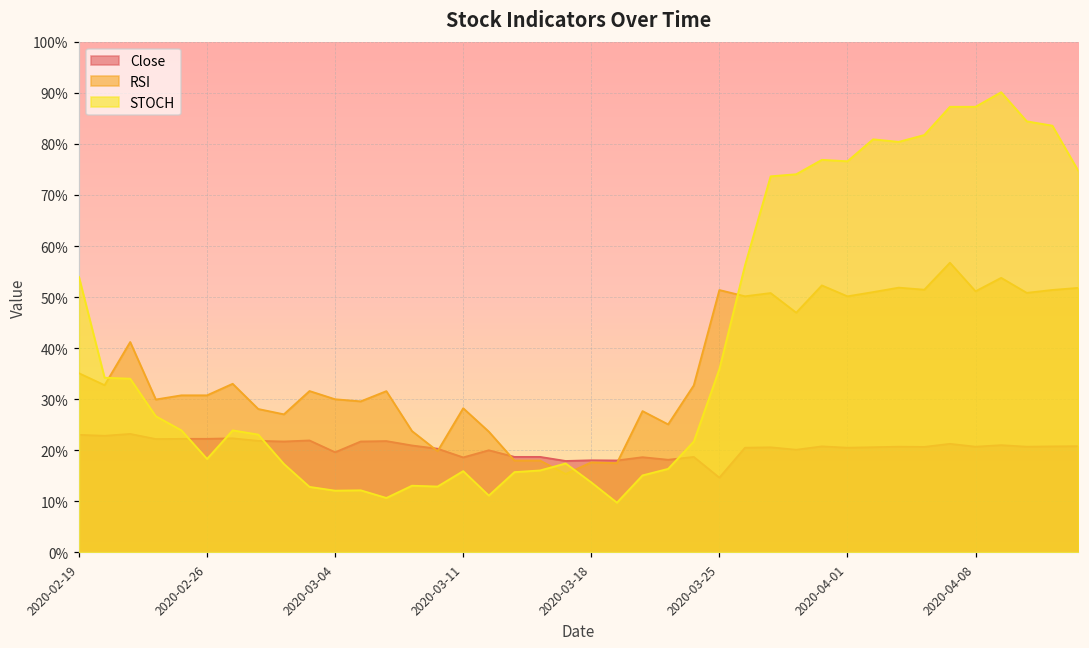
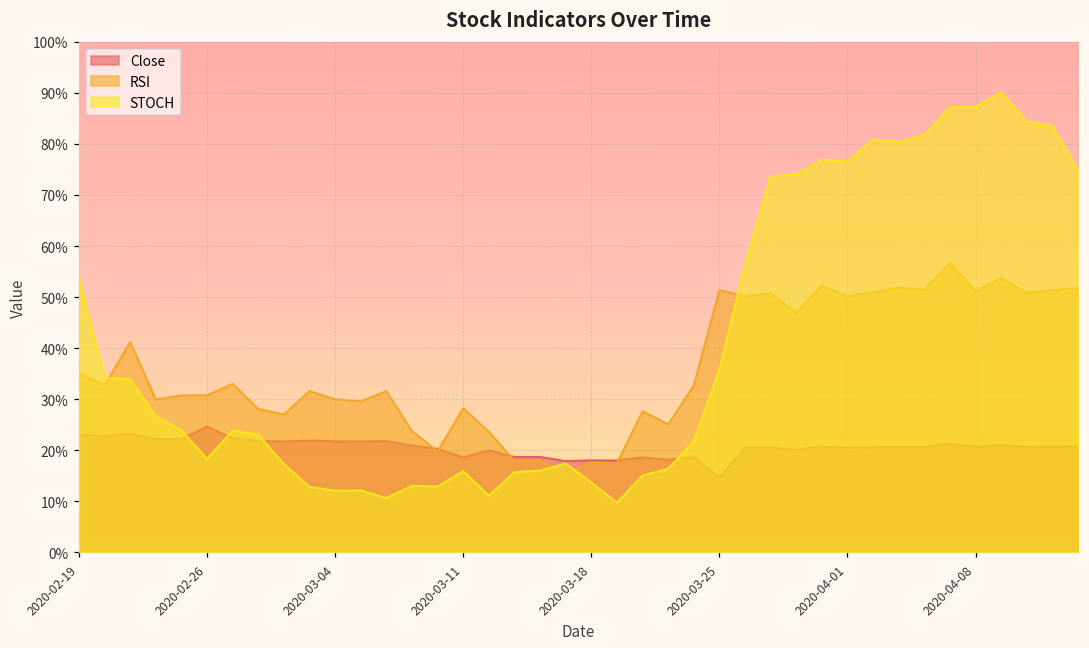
Close, 2020-02-26: 22% -> 25%
Close, 2020-03-04: 20% -> 22%
